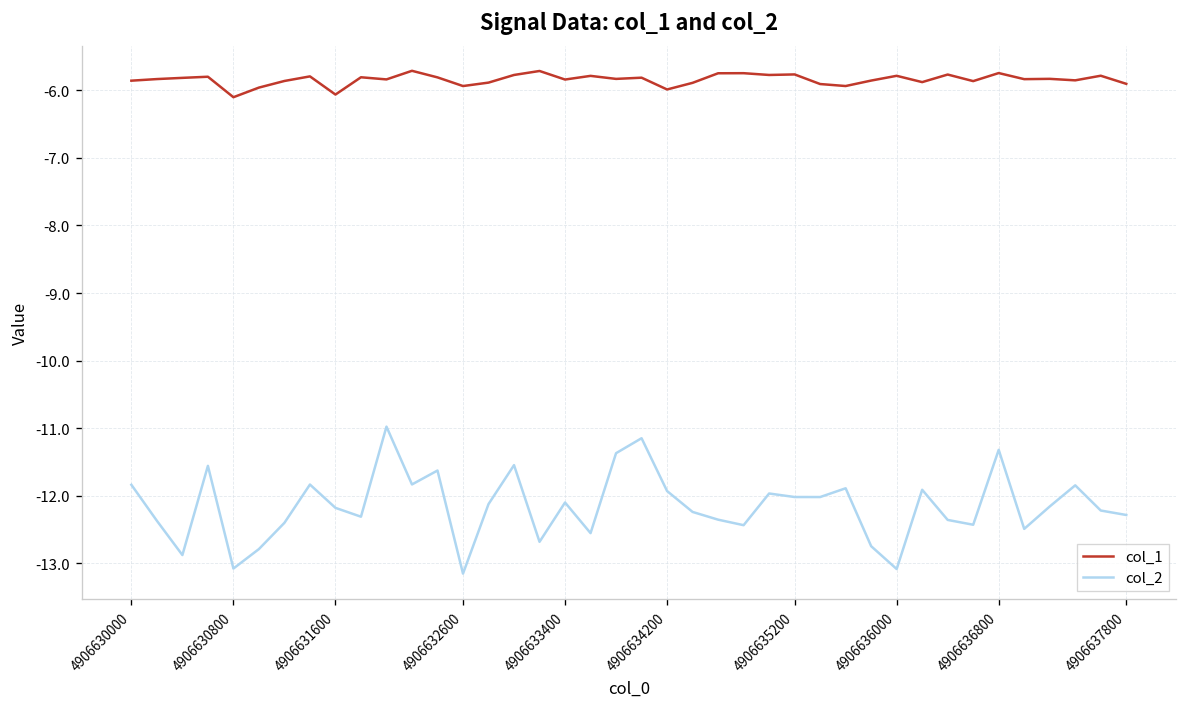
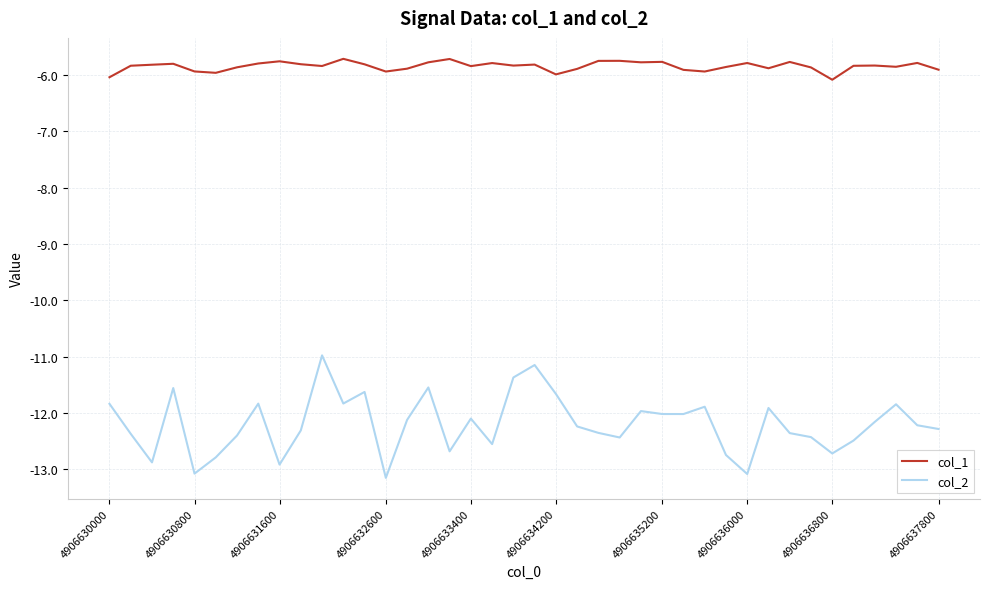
col_1, 4906630000: -5.9 -> -6.0
col_1, 4906630800: -6.1 -> -5.9
col_1, 4906631600: -6.1 -> -5.8
col_2, 4906631600: -12.2 -> -12.9
col_2, 4906634200: -11.9 -> -11.7
col_1, 4906636800: -5.7 -> -6.1
col_2, 4906636800: -11.3 -> -12.7
